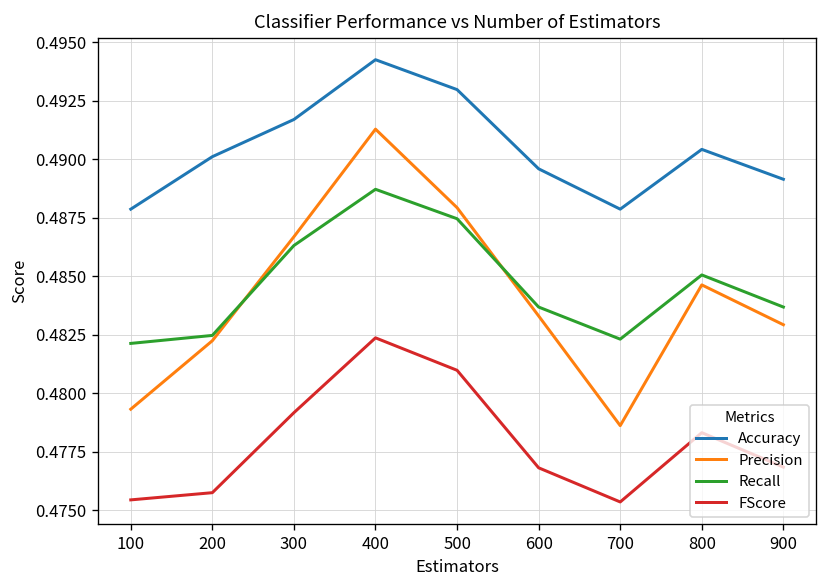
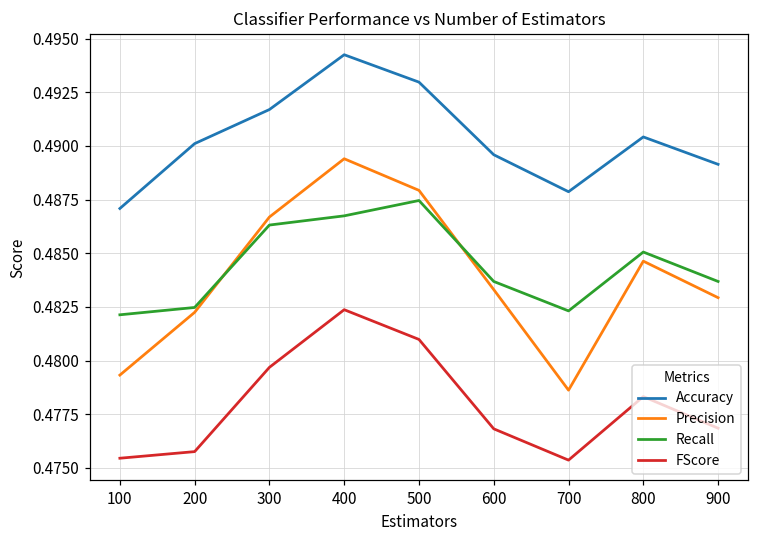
Accuracy, 100: 0.4879 -> 0.4871
FScore, 300: 0.4792 -> 0.4797
Precision, 400: 0.4913 -> 0.4894
Recall, 400: 0.4887 -> 0.4867
